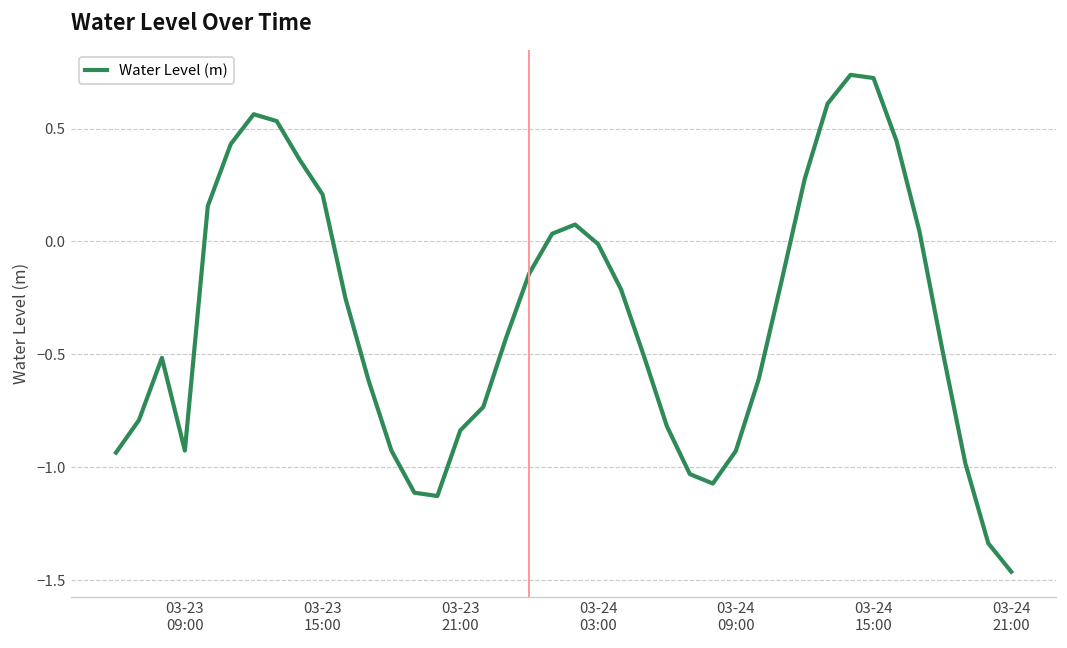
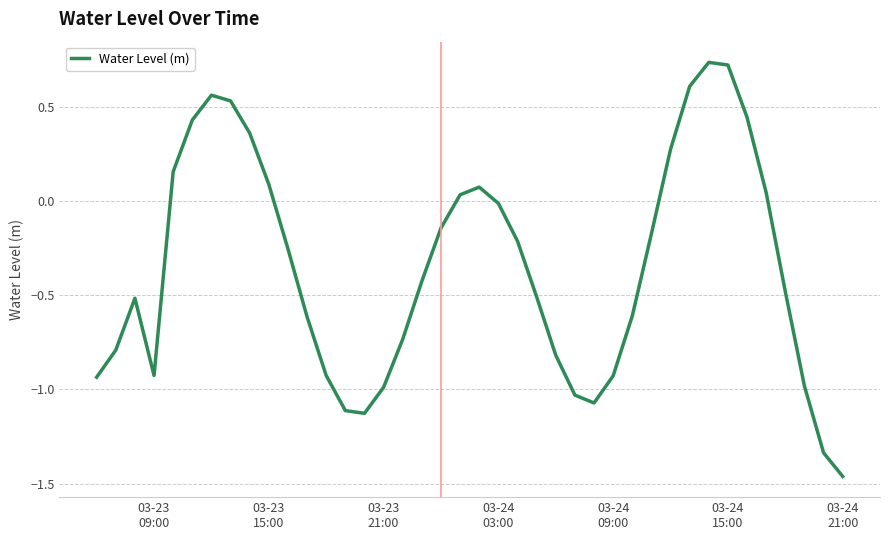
03-23 15:00: 0.21 -> 0.09
03-23 21:00: -0.84 -> -0.99
